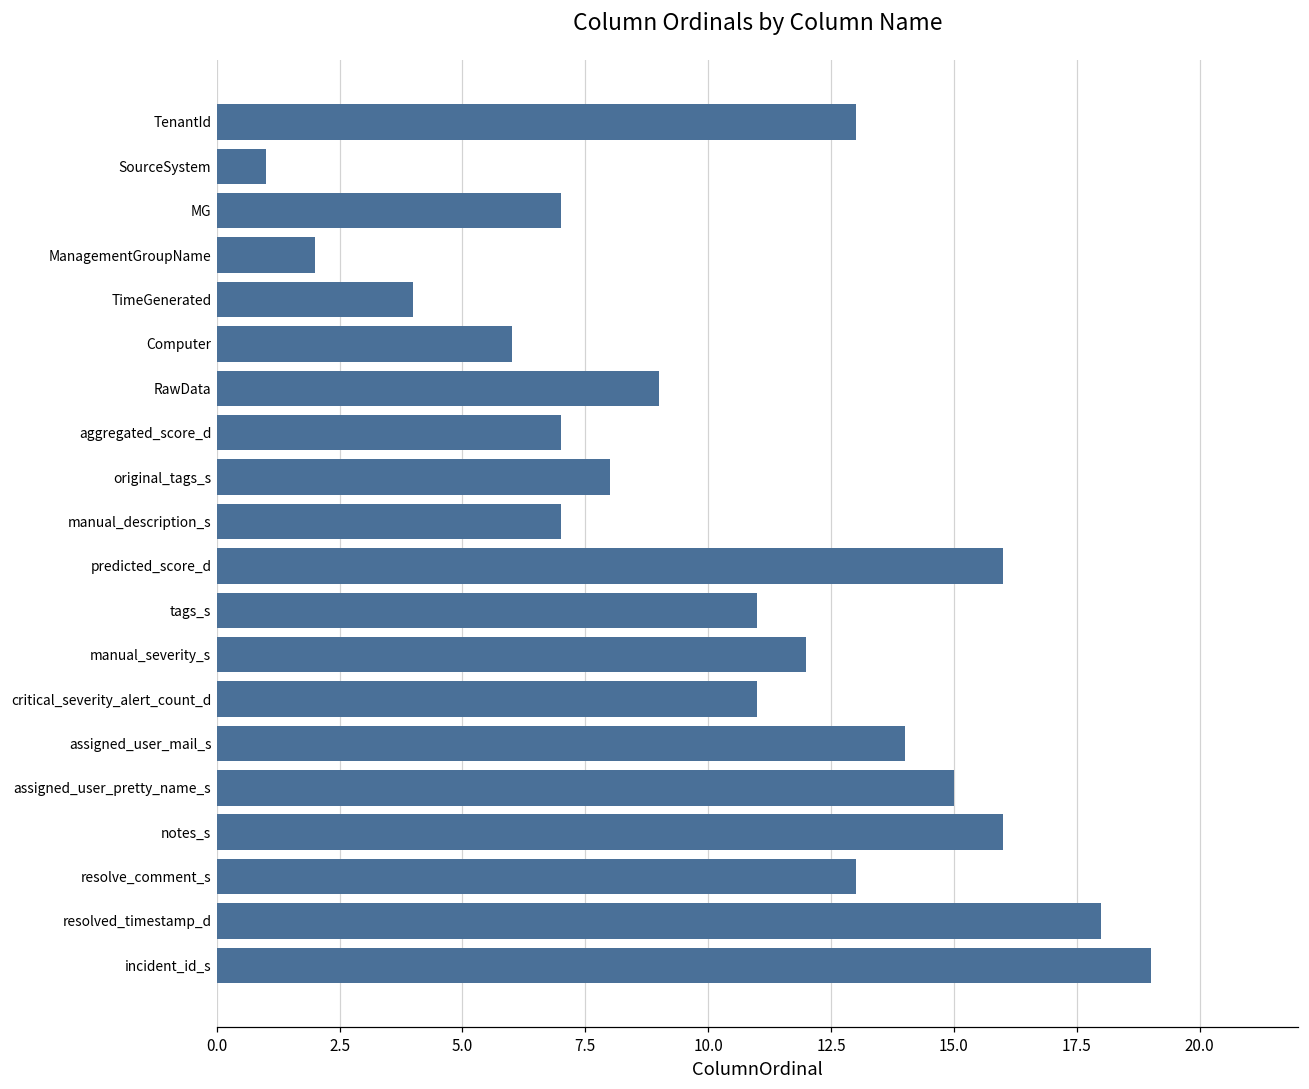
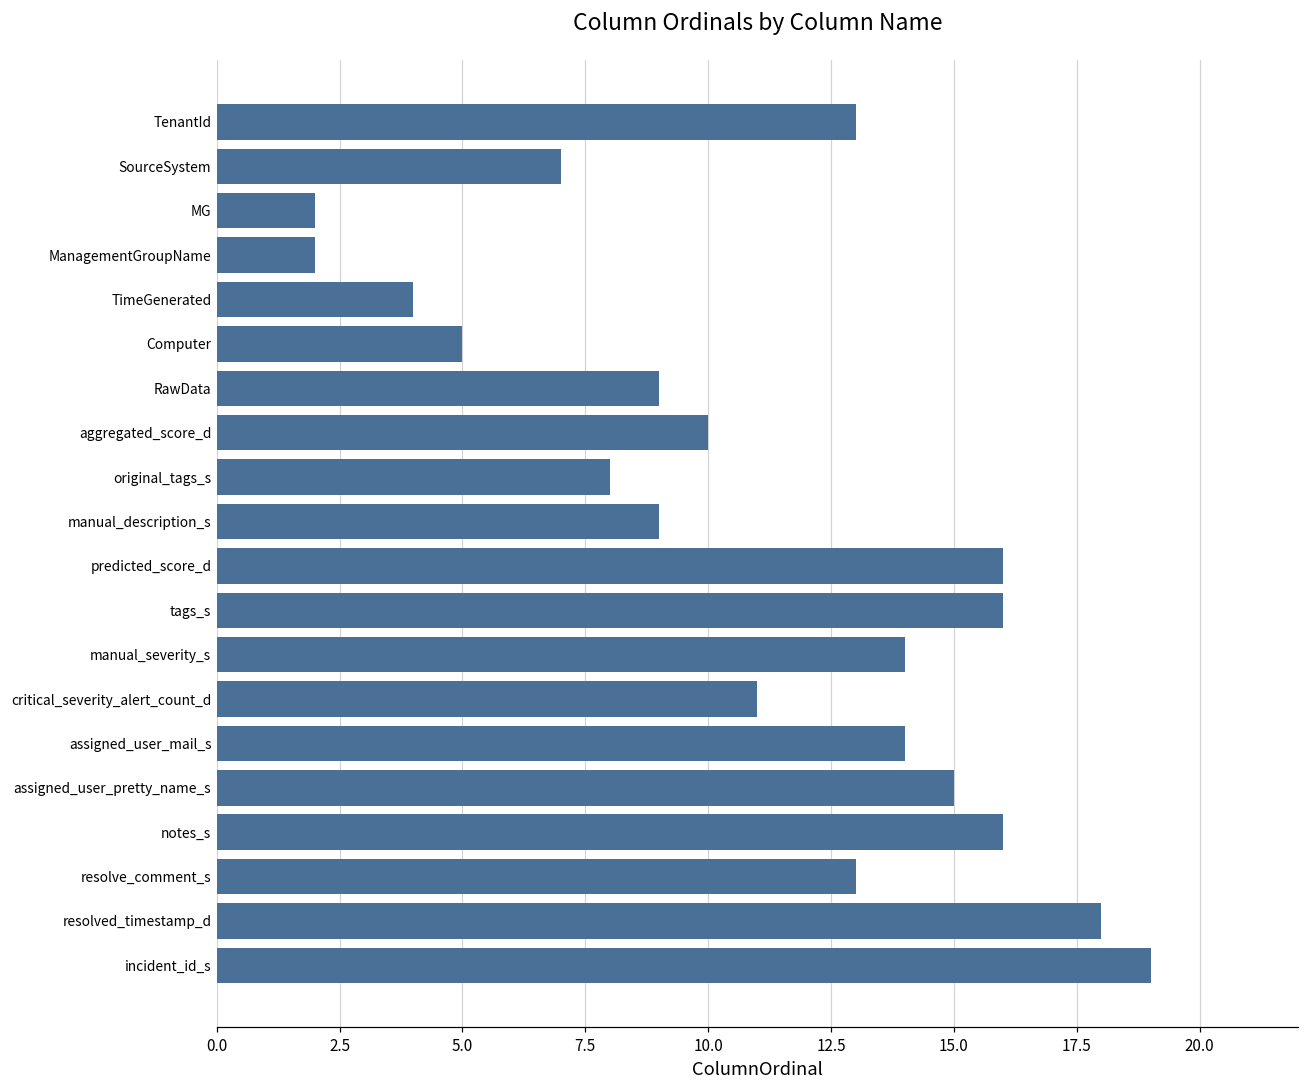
SourceSystem: 1 -> 7
MG: 7 -> 2
Computer: 6 -> 5
aggregated_score_d: 7 -> 10
manual_description_s: 7 -> 9
tags_s: 11 -> 16
manual_severity_s: 12 -> 14
